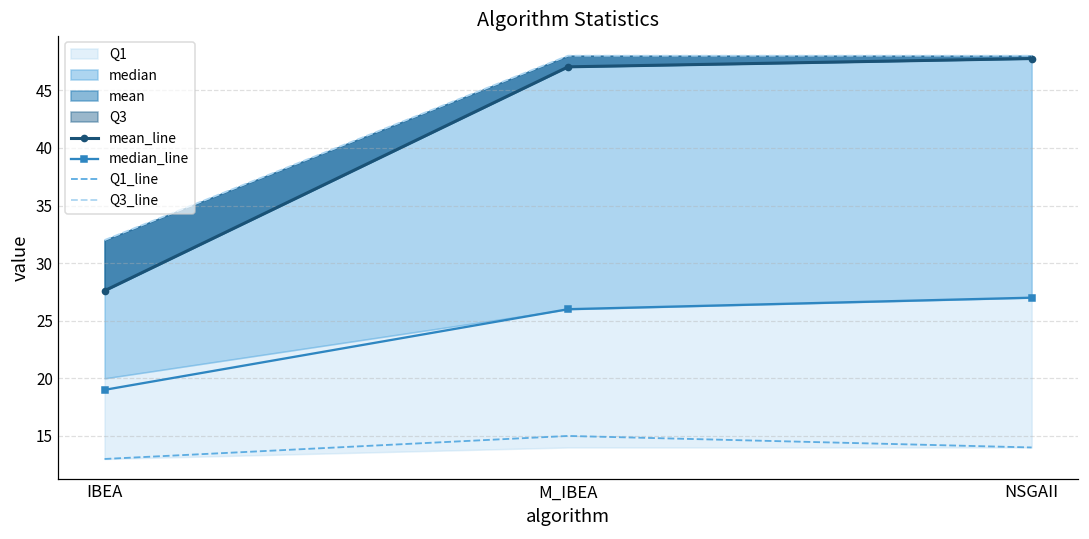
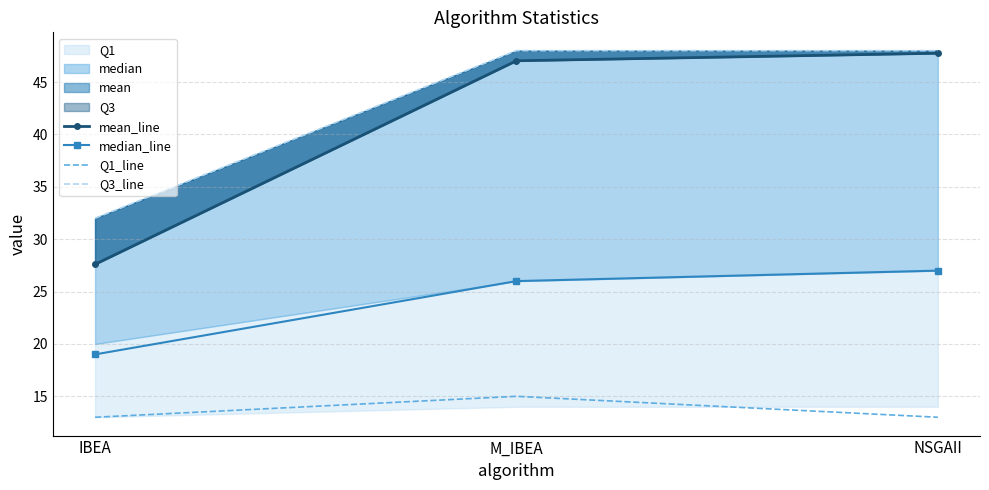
Q1_line, NSGAII: 14 -> 13
